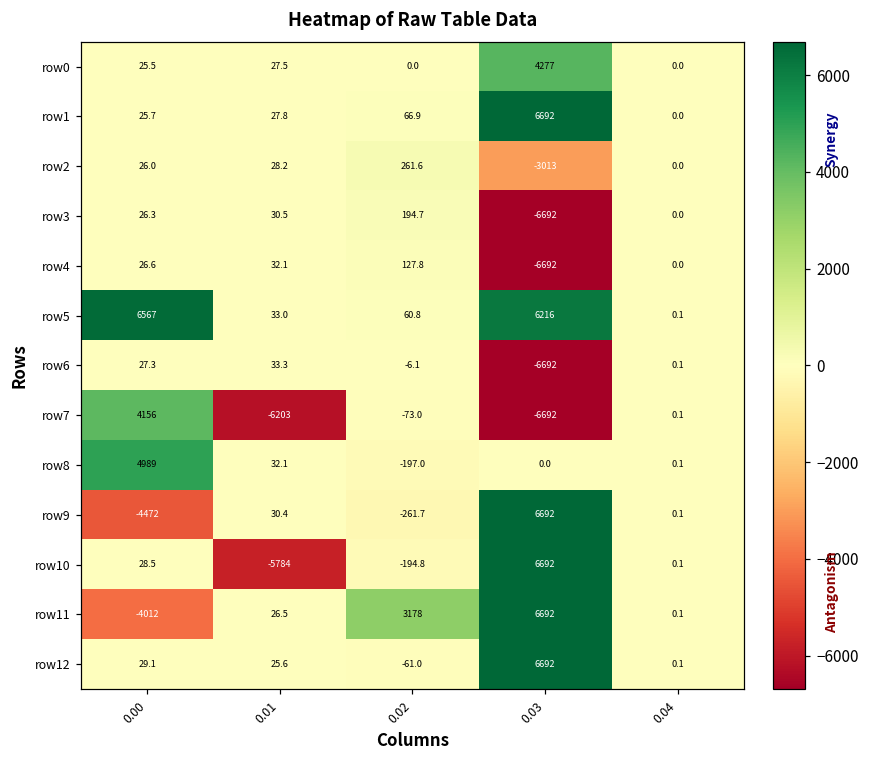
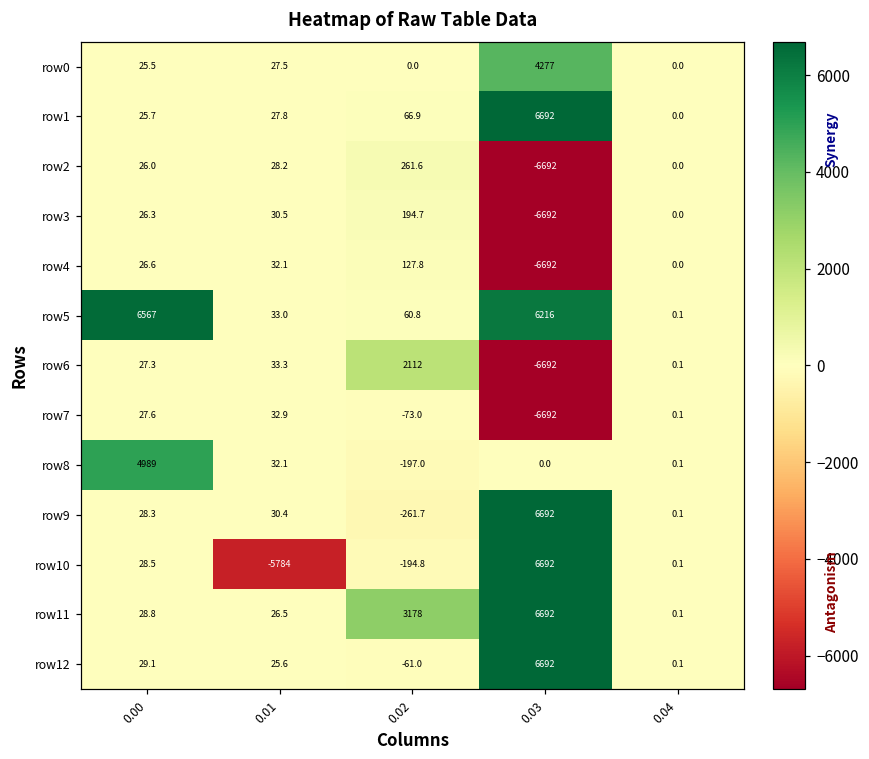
row2, 0.03: -3013 -> -6692
row6, 0.02: -6.1 -> 2112
row7, 0.00: 4156 -> 27.6
row7, 0.01: -6203 -> 32.9
row9, 0.00: -4472 -> 28.3
row11, 0.00: -4012 -> 28.8
